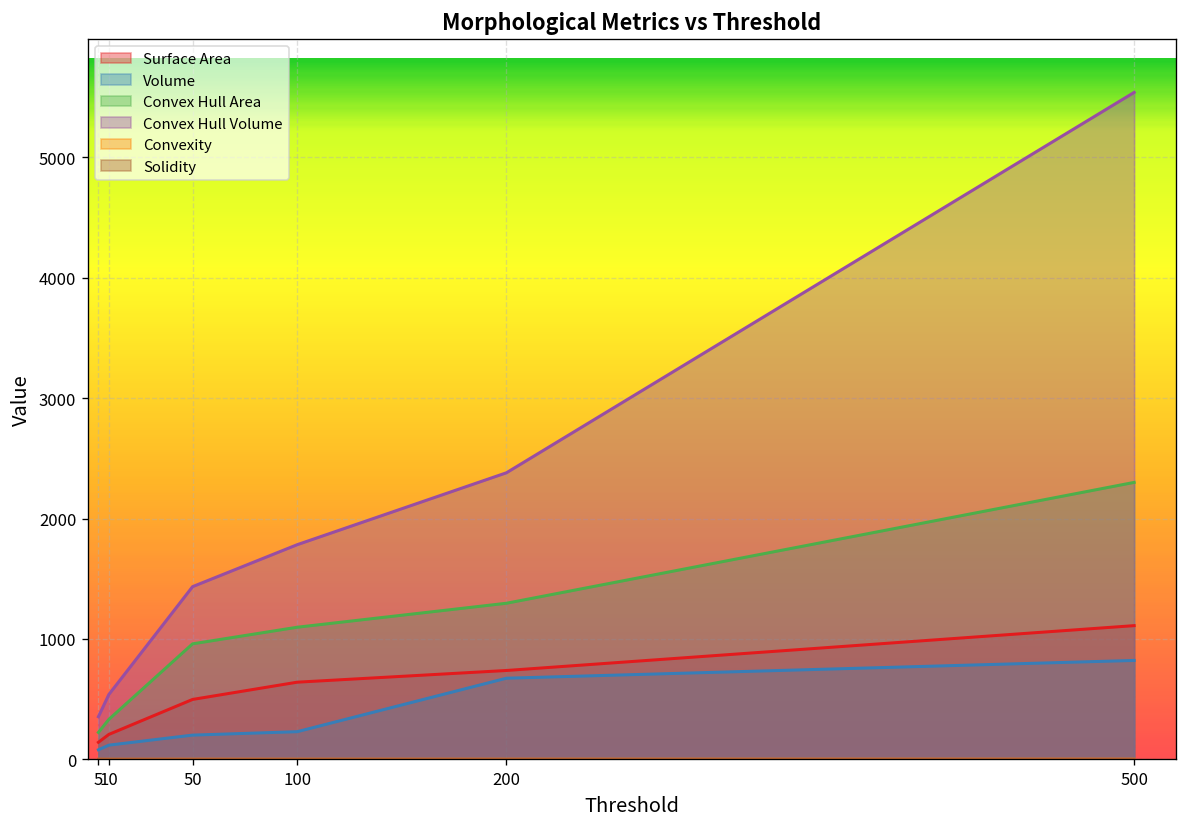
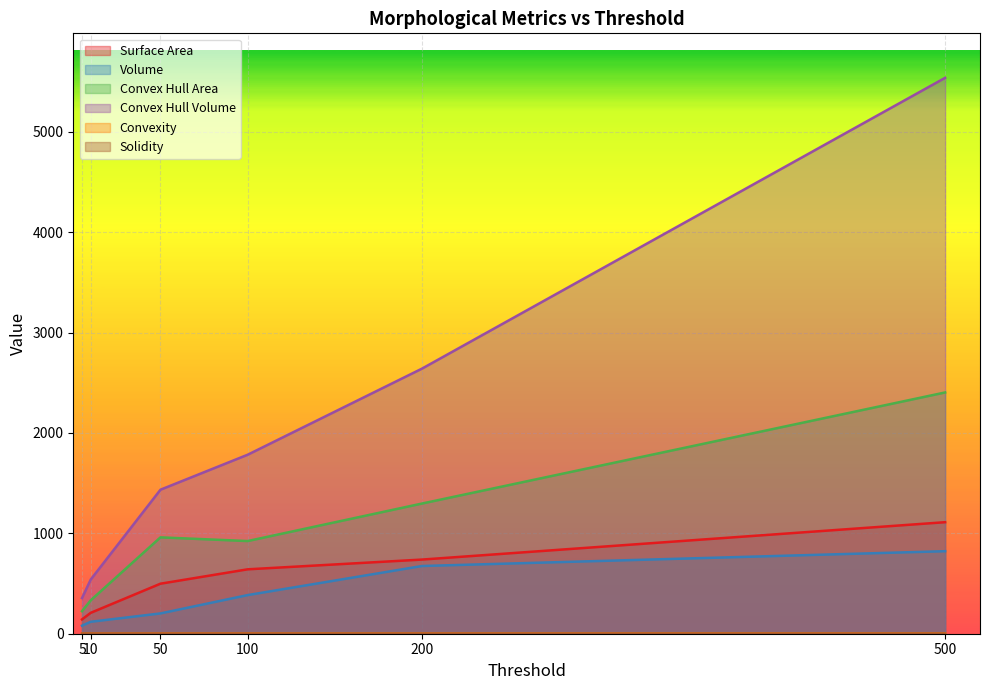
Volume, 100: 230 -> 380
Convex Hull Area, 100: 1100 -> 920
Convex Hull Volume, 200: 2380 -> 2640
Convex Hull Area, 500: 2300 -> 2400
